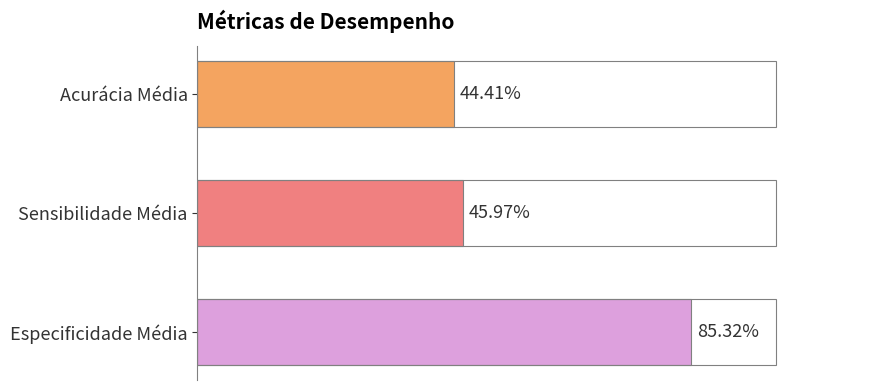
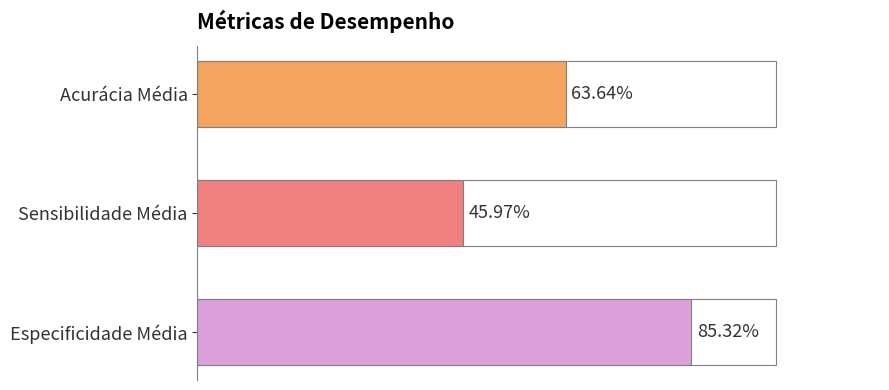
Acurácia Média: 44.41% -> 63.64%
